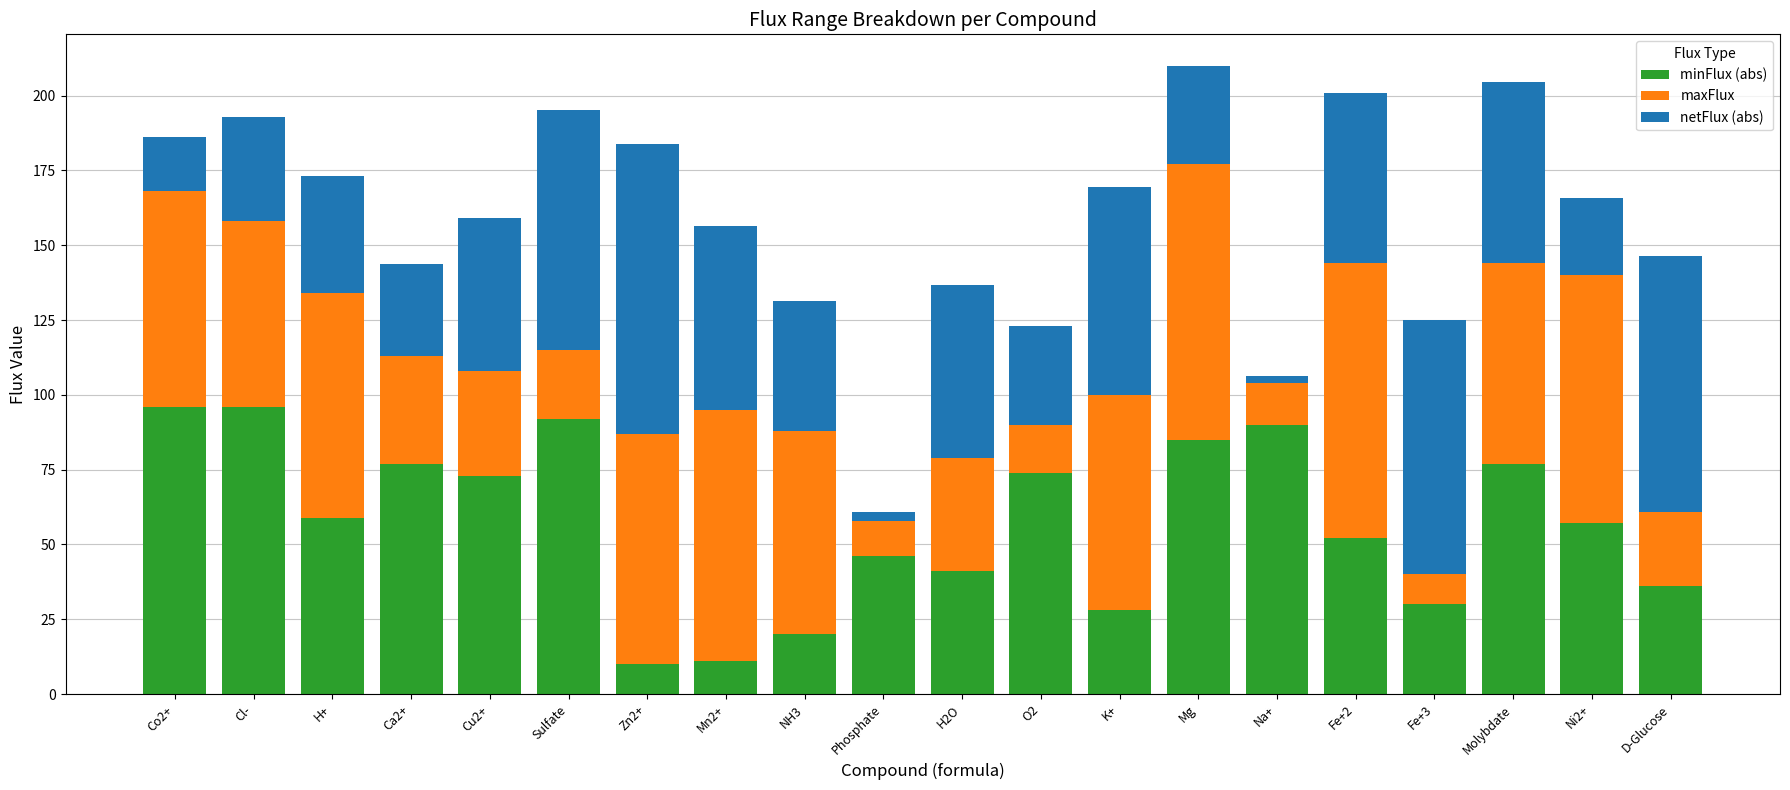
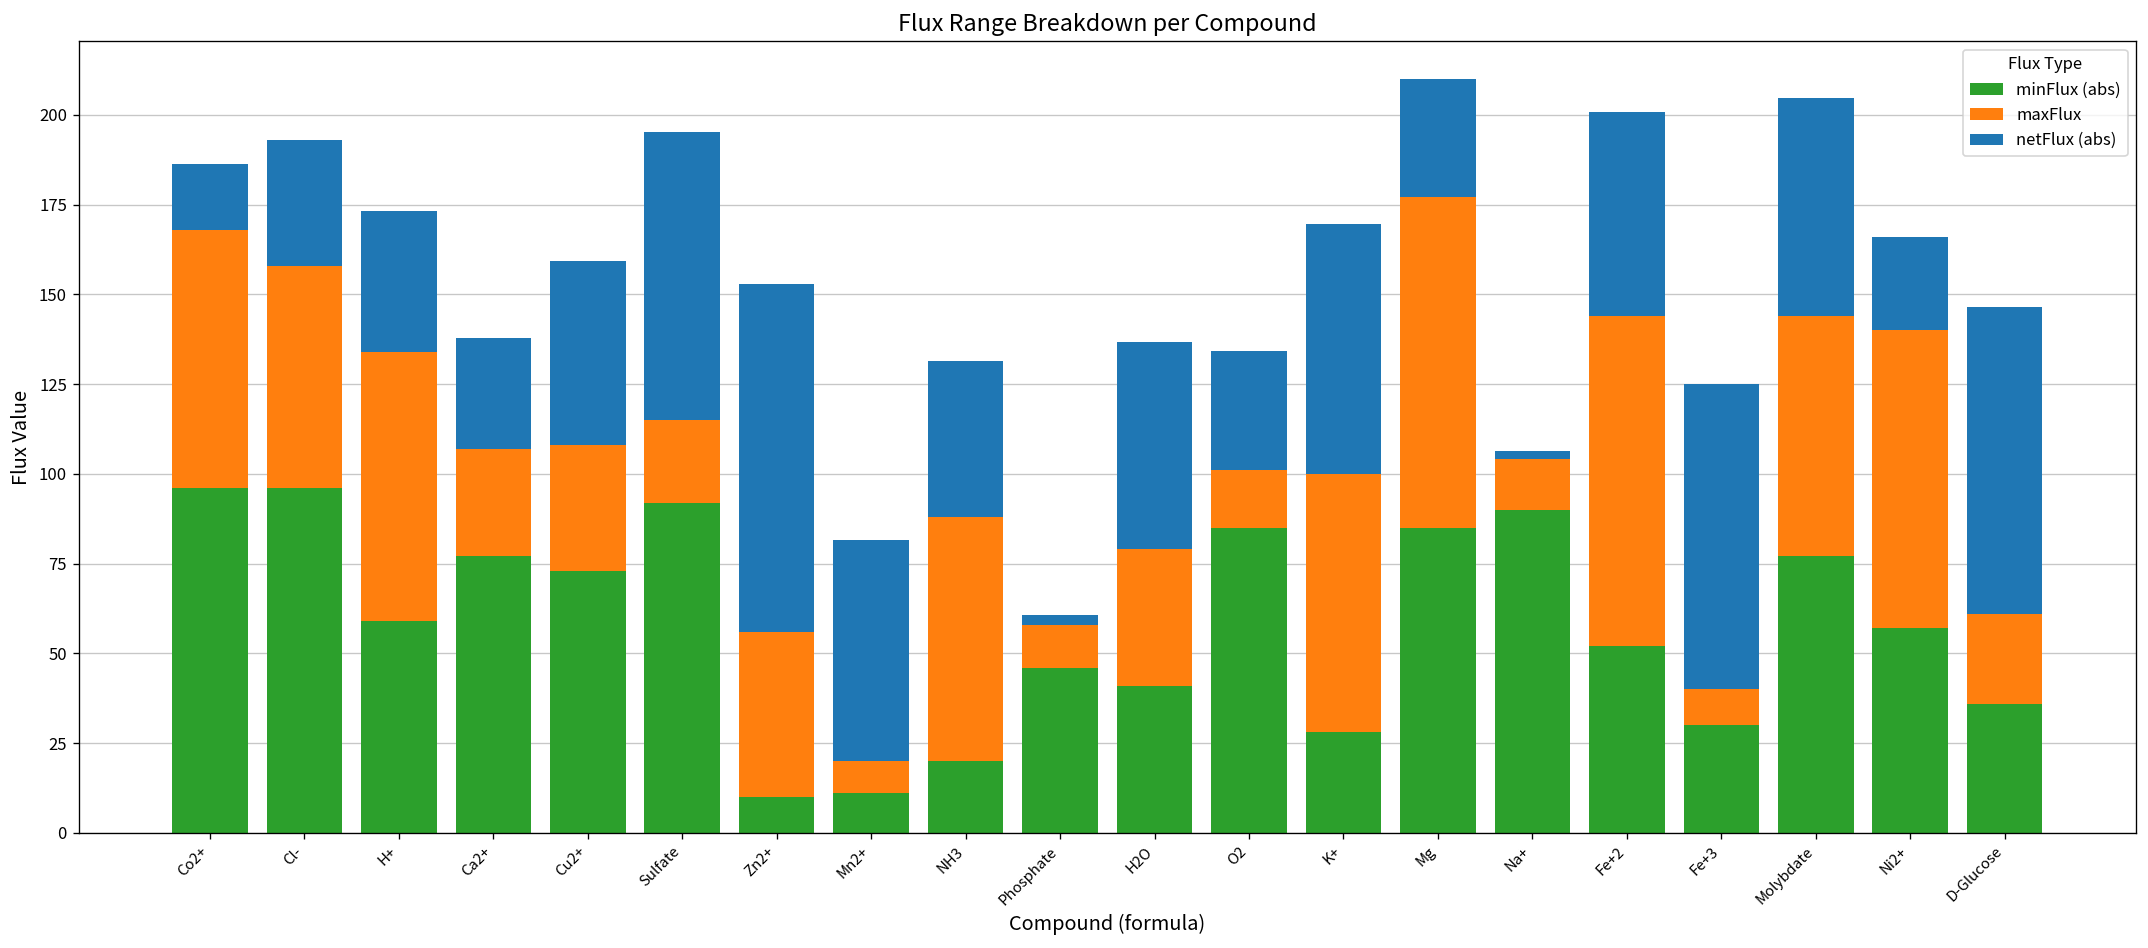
maxFlux, Ca2+: 36 -> 30
maxFlux, Zn2+: 77 -> 46
maxFlux, Mn2+: 84 -> 9
minFlux (abs), O2: 74 -> 85
